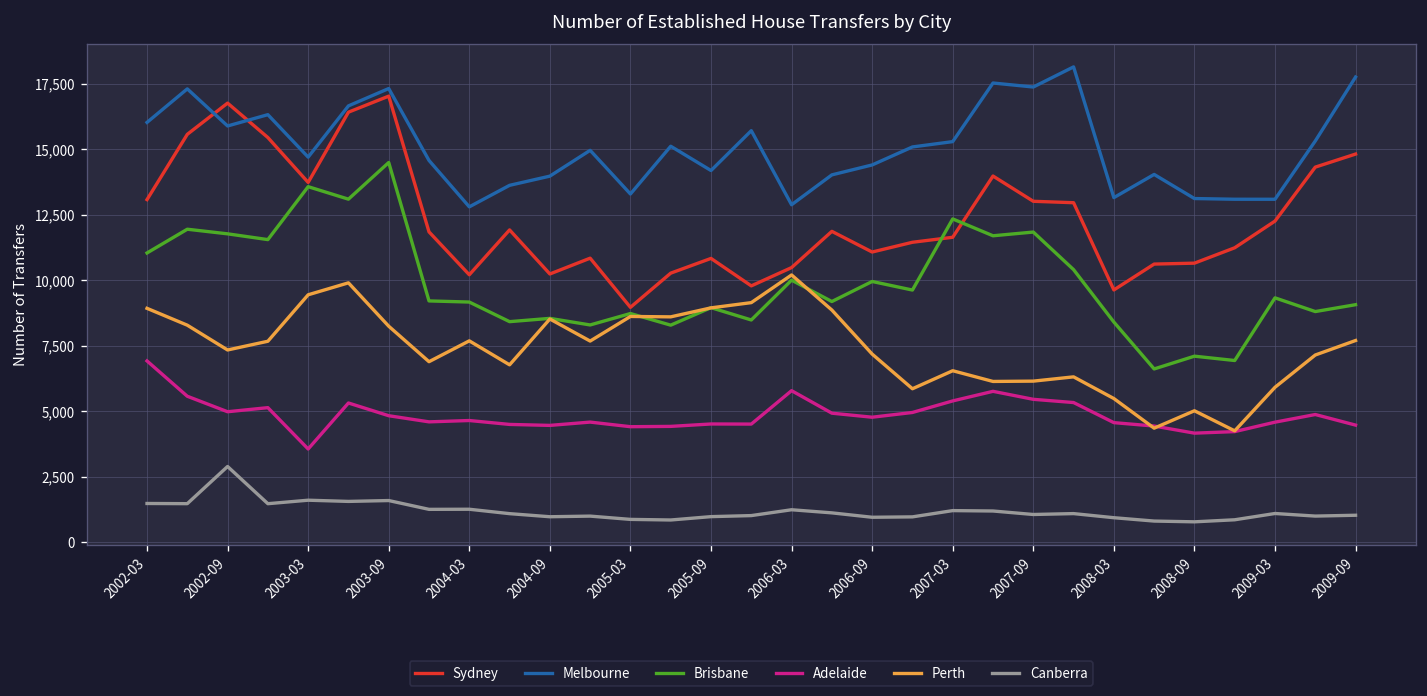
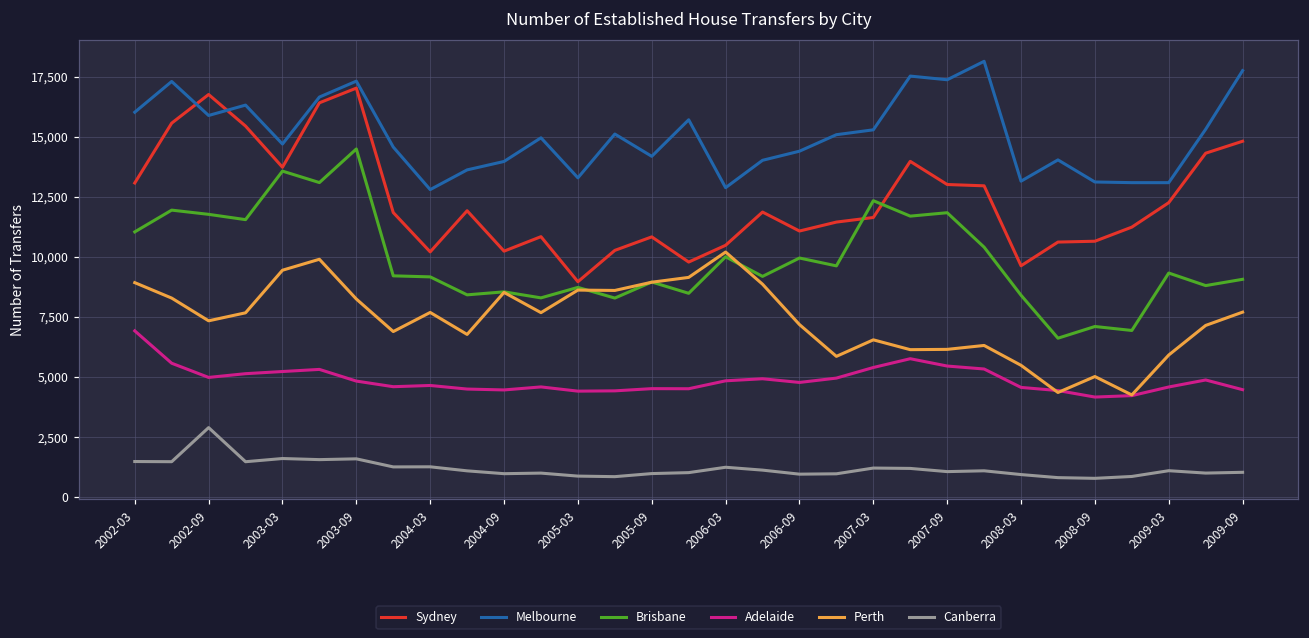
Adelaide, 2003-03: 3,600 -> 5,200
Adelaide, 2006-03: 5,800 -> 4,800
